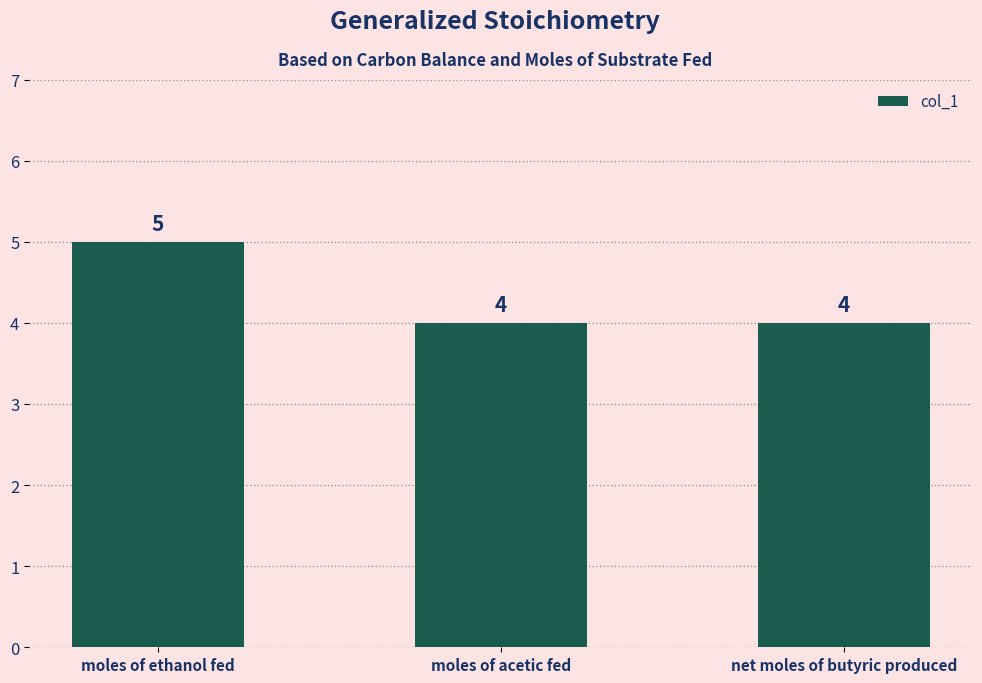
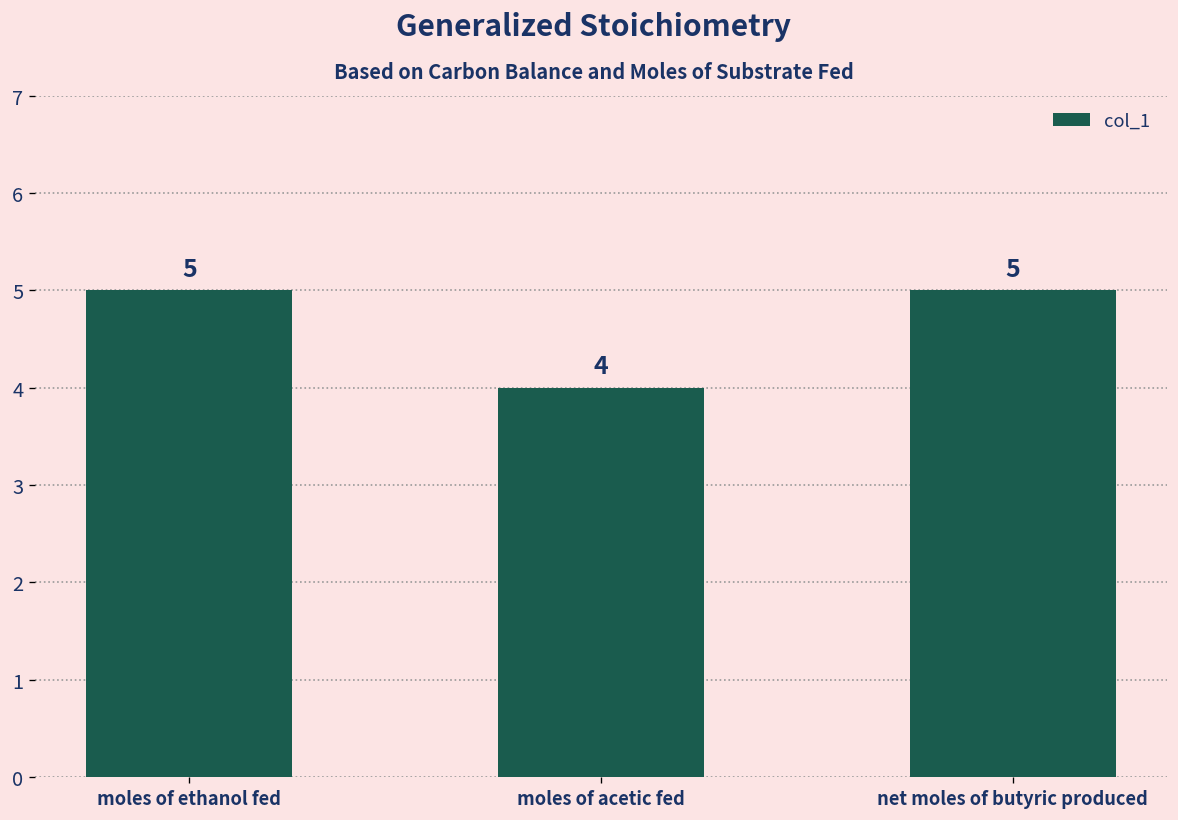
net moles of butyric produced: 4 -> 5
